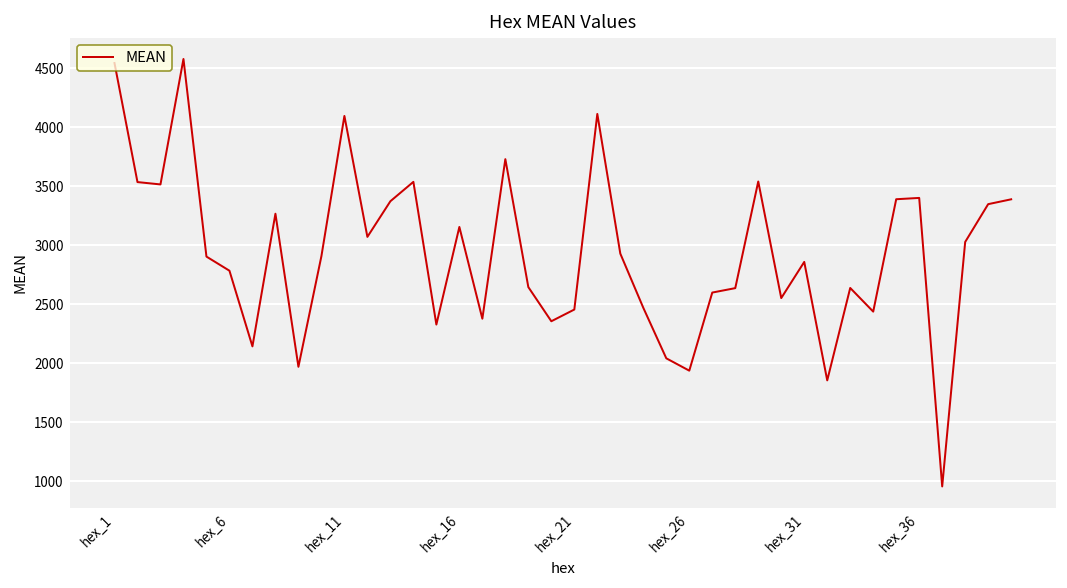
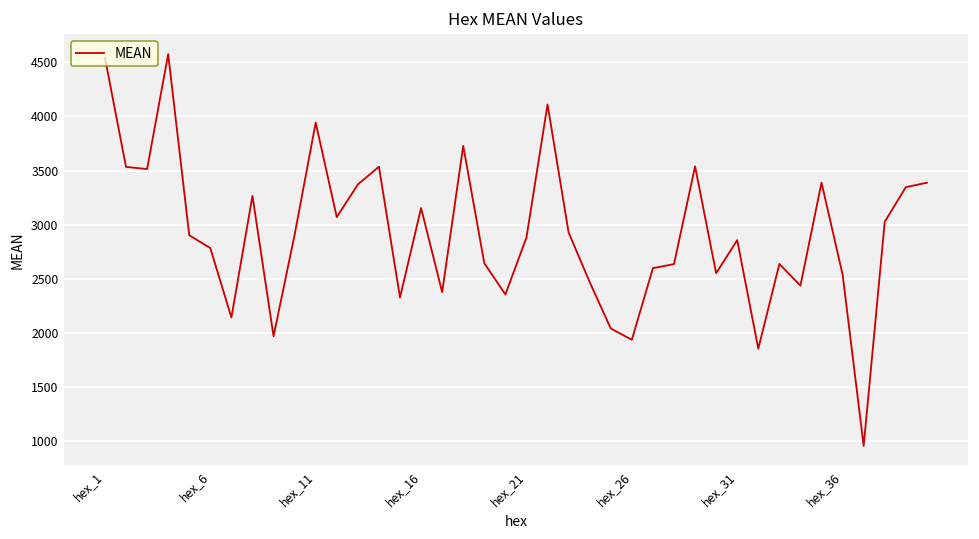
hex_11: 4100 -> 3900
hex_21: 2500 -> 2900
hex_36: 3400 -> 2500
